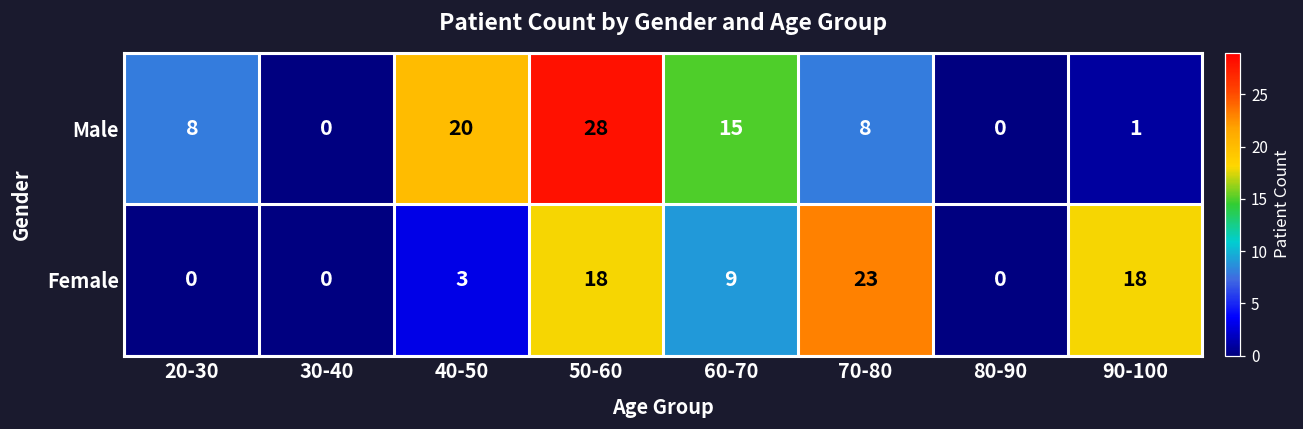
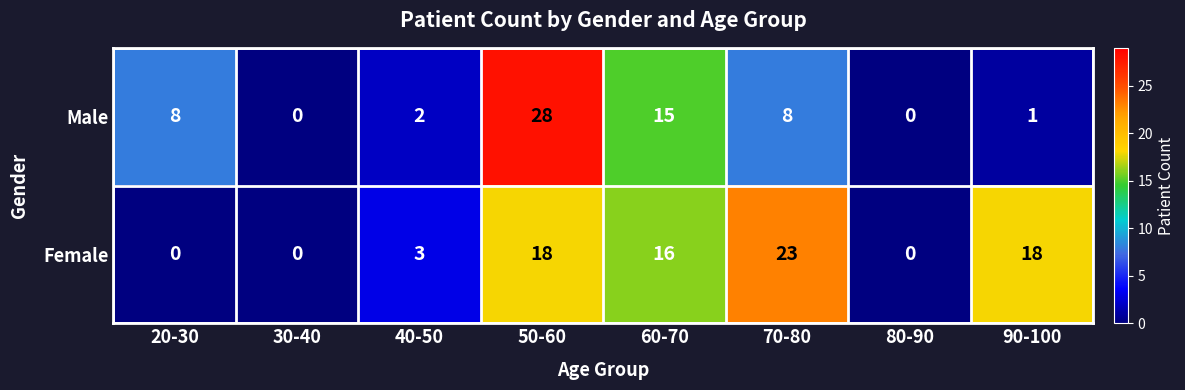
Male, 40-50: 20 -> 2
Female, 60-70: 9 -> 16
